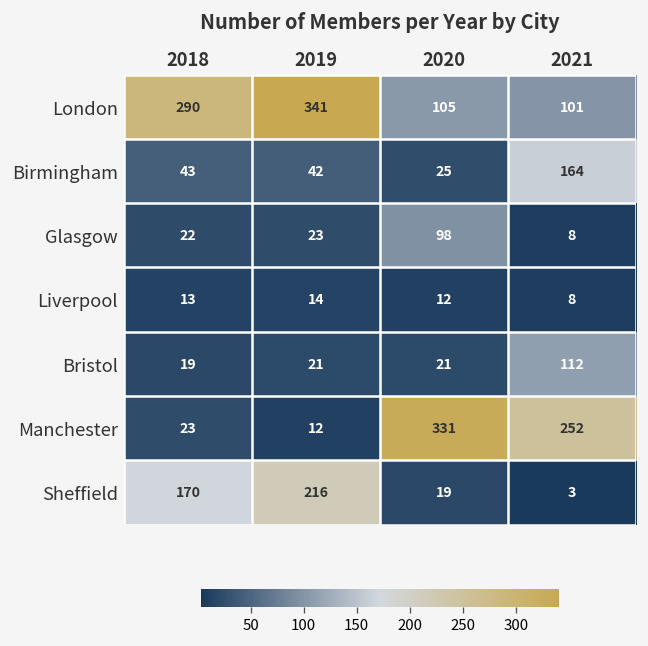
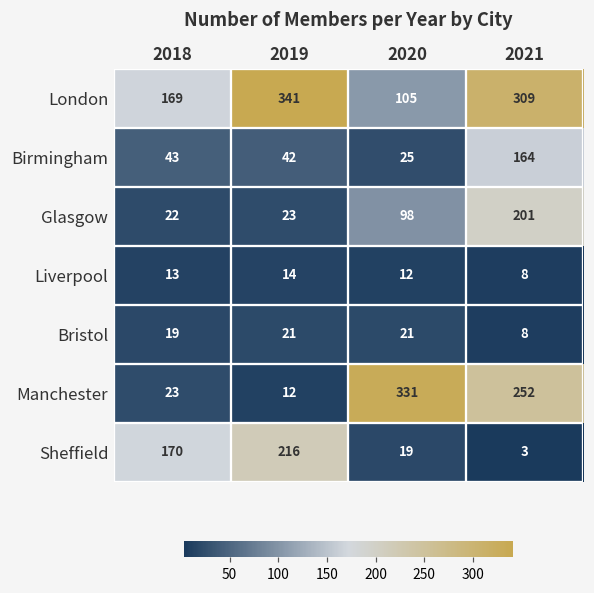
London, 2018: 290 -> 169
London, 2021: 101 -> 309
Glasgow, 2021: 8 -> 201
Bristol, 2021: 112 -> 8
